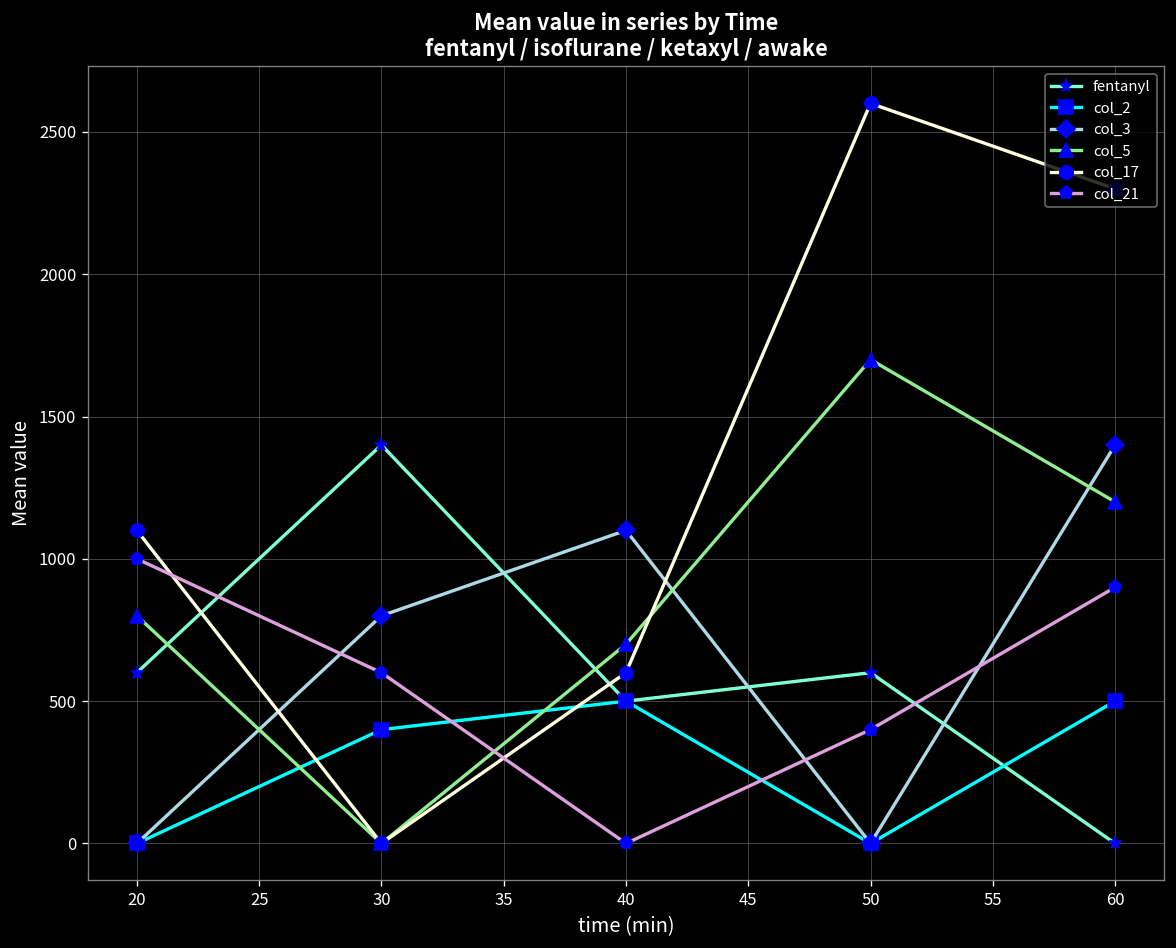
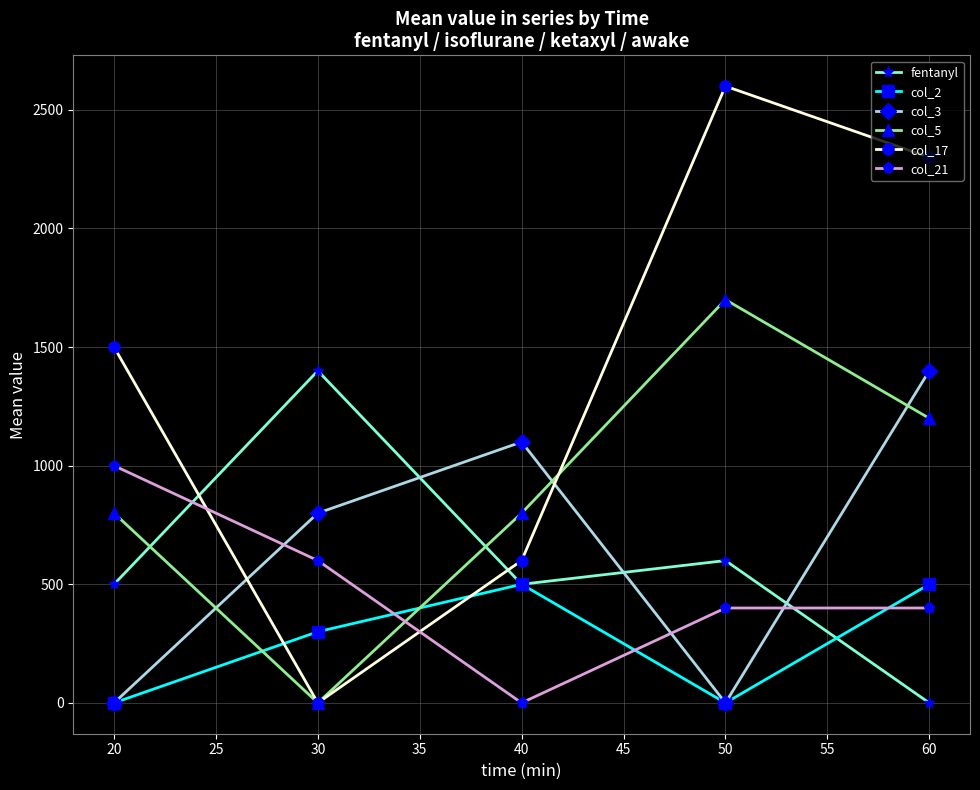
fentanyl, 20: 600 -> 500
col_17, 20: 1100 -> 1500
col_2, 30: 400 -> 300
col_5, 40: 700 -> 800
col_21, 60: 900 -> 400
